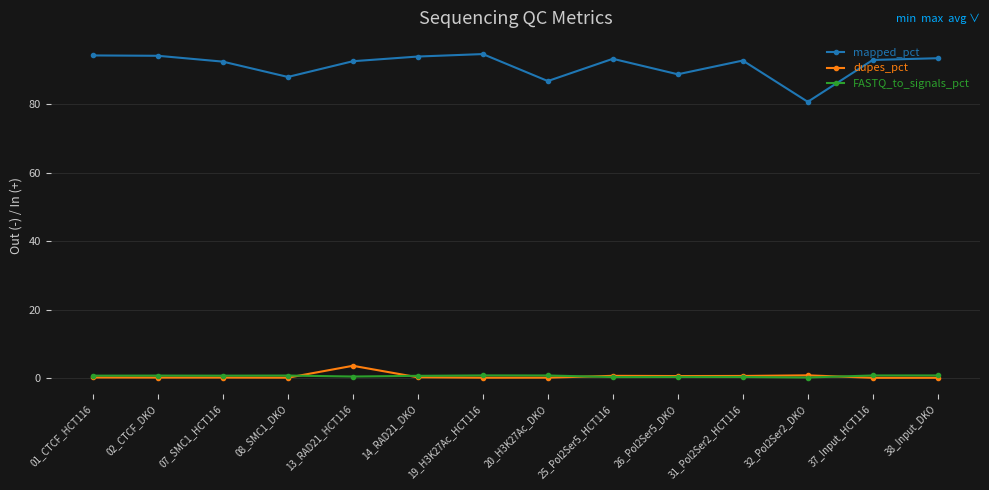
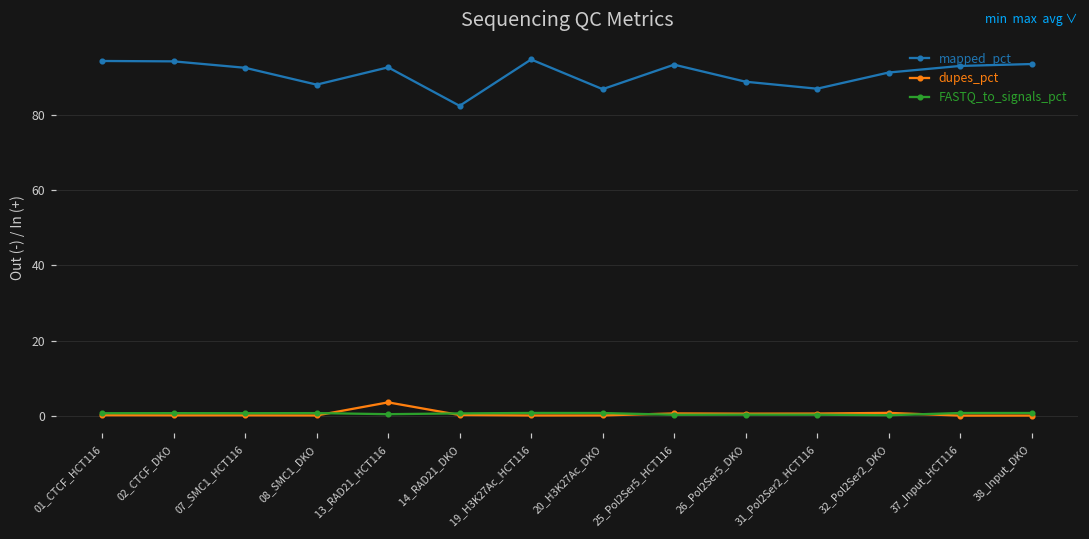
mapped_pct, 14_RAD21_DKO: 94 -> 82
mapped_pct, 31_Pol2Ser2_HCT116: 93 -> 87
mapped_pct, 32_Pol2Ser2_DKO: 81 -> 91
